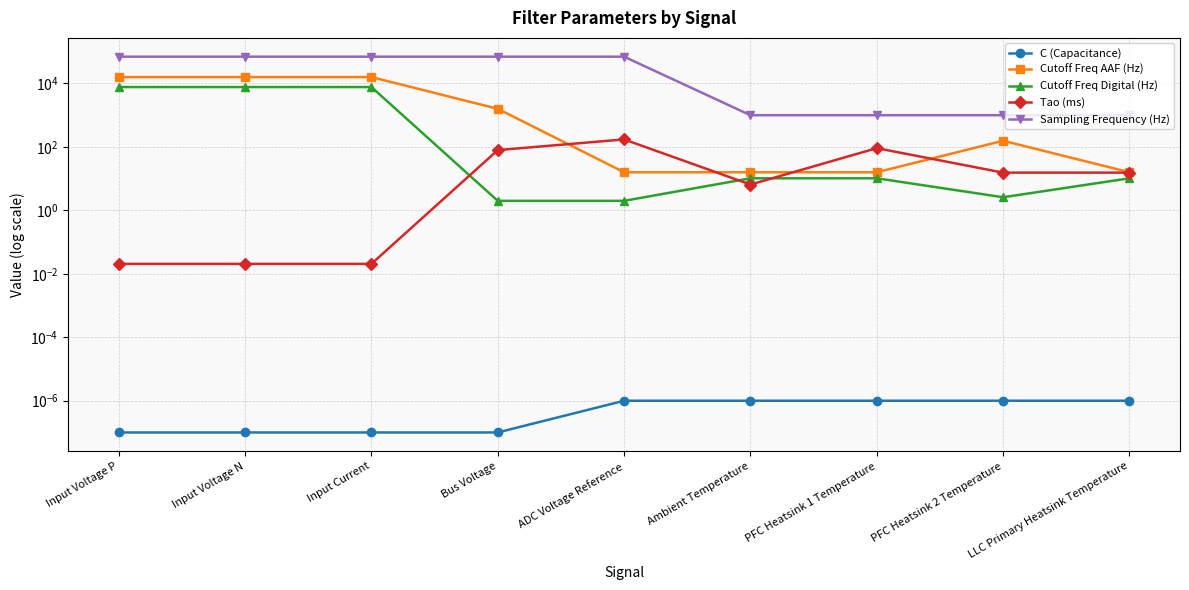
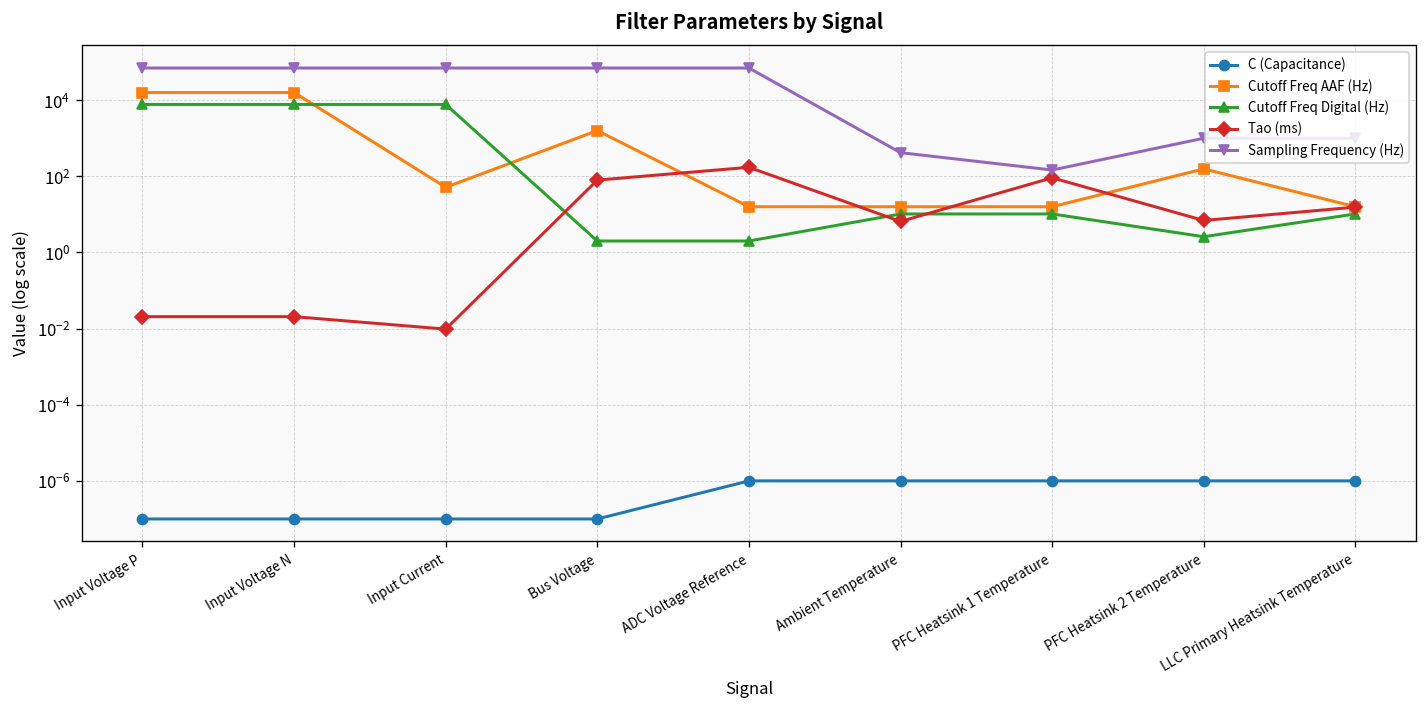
Cutoff Freq AAF (Hz), Input Current: 20000 -> 50
Tao (ms), Input Current: 0.02 -> 0.010
Sampling Frequency (Hz), Ambient Temperature: 1000 -> 400
Sampling Frequency (Hz), PFC Heatsink 1 Temperature: 1000 -> 100
Tao (ms), PFC Heatsink 2 Temperature: 20 -> 7
